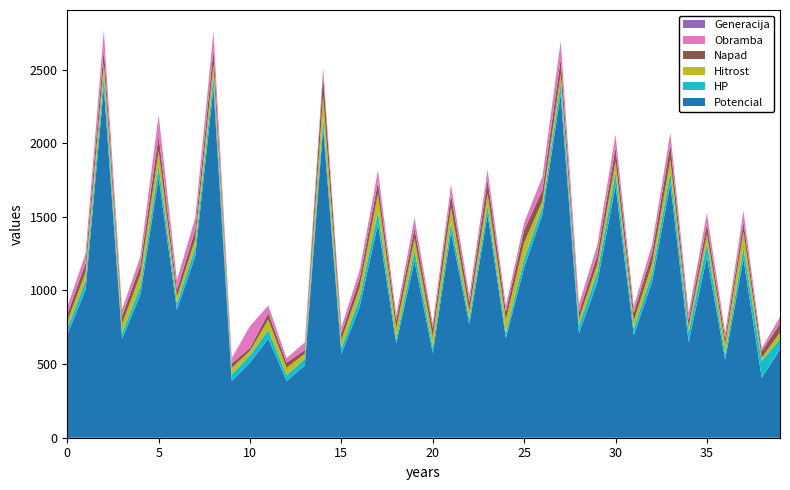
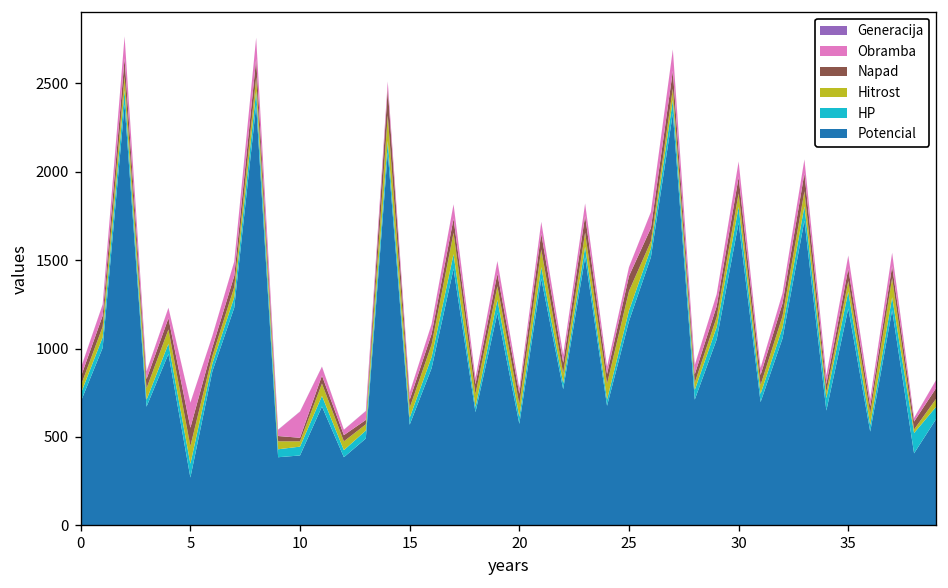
Potencial, 5: 1770 -> 270
Potencial, 10: 510 -> 400
